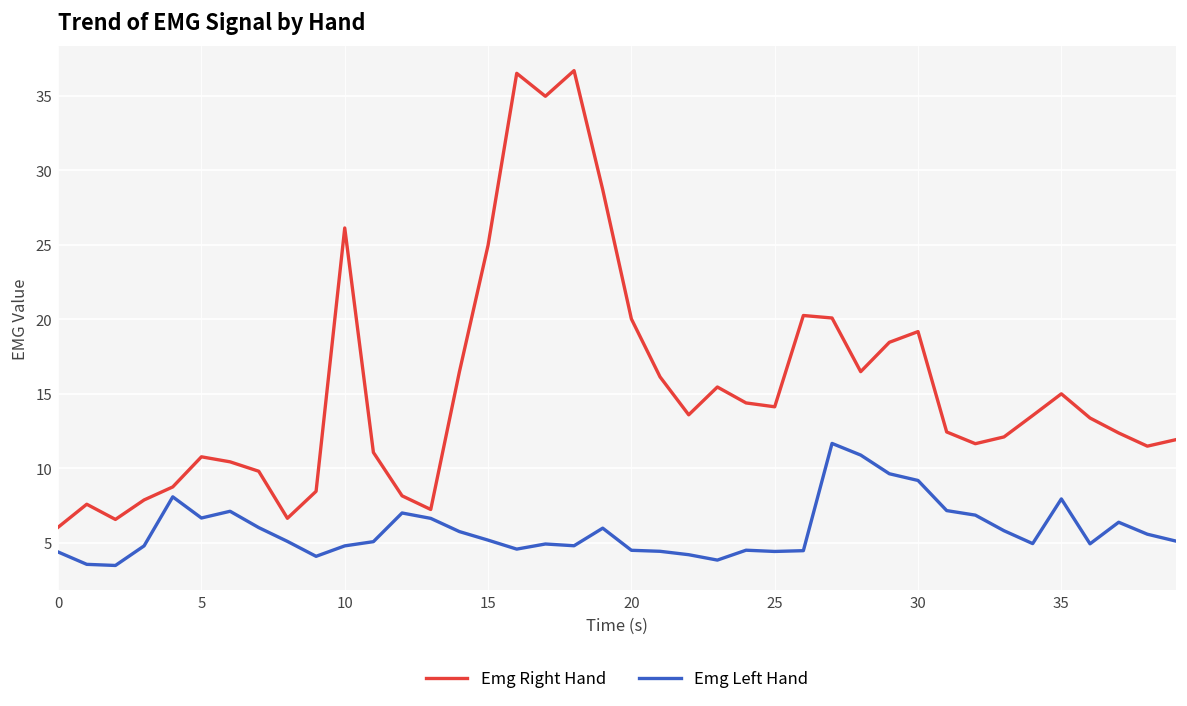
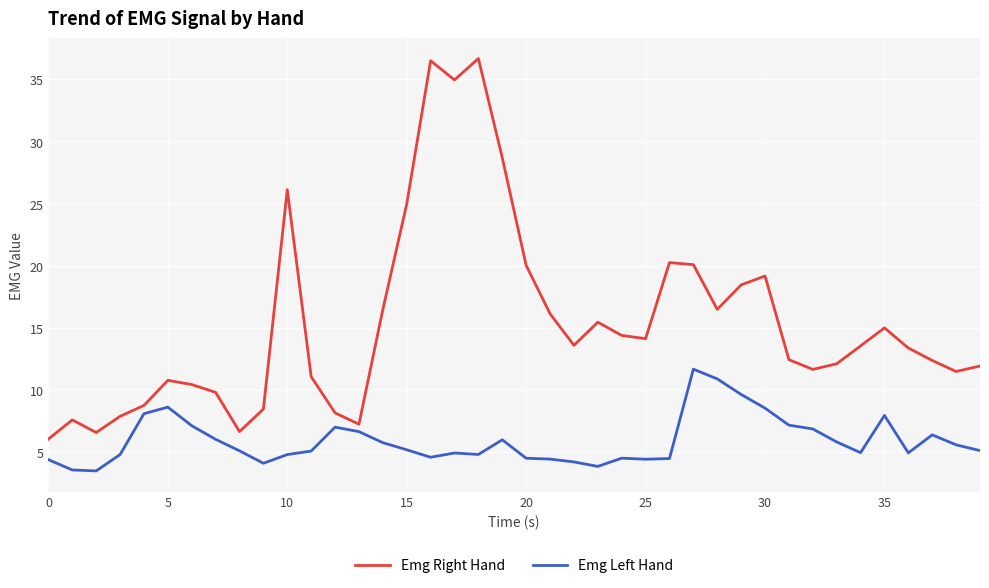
Emg Left Hand, 5: 6.7 -> 8.6
Emg Left Hand, 30: 9.2 -> 8.5
